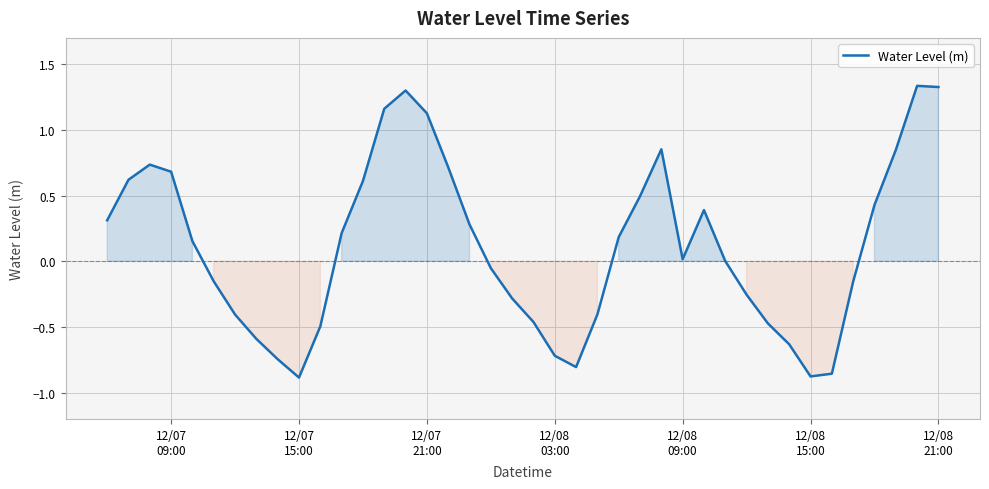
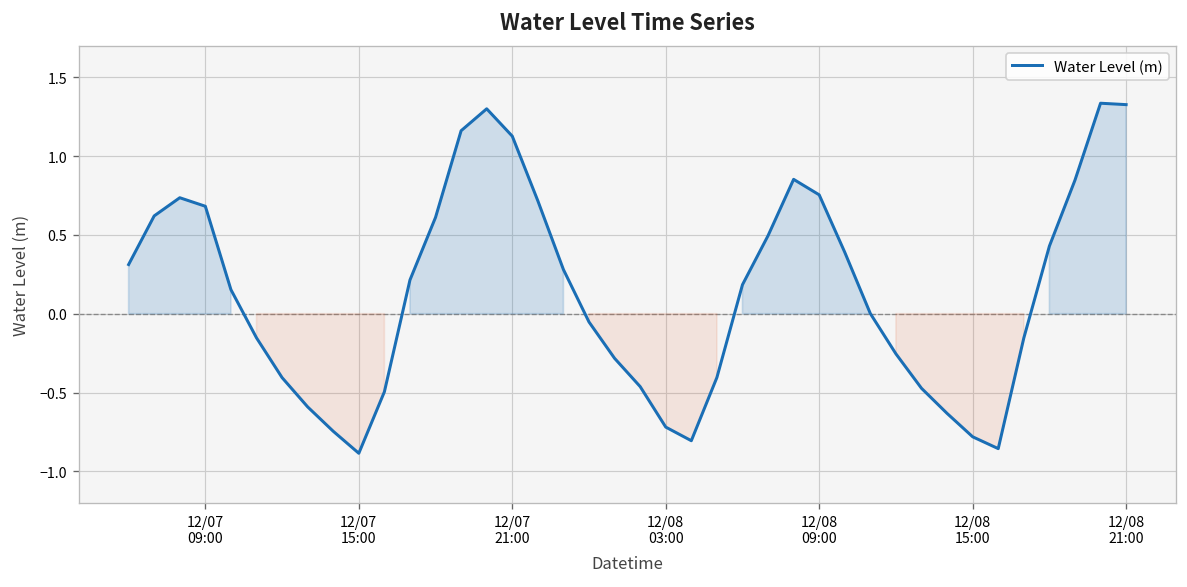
12/08 09:00: 0.02 -> 0.75
12/08 15:00: -0.88 -> -0.78
